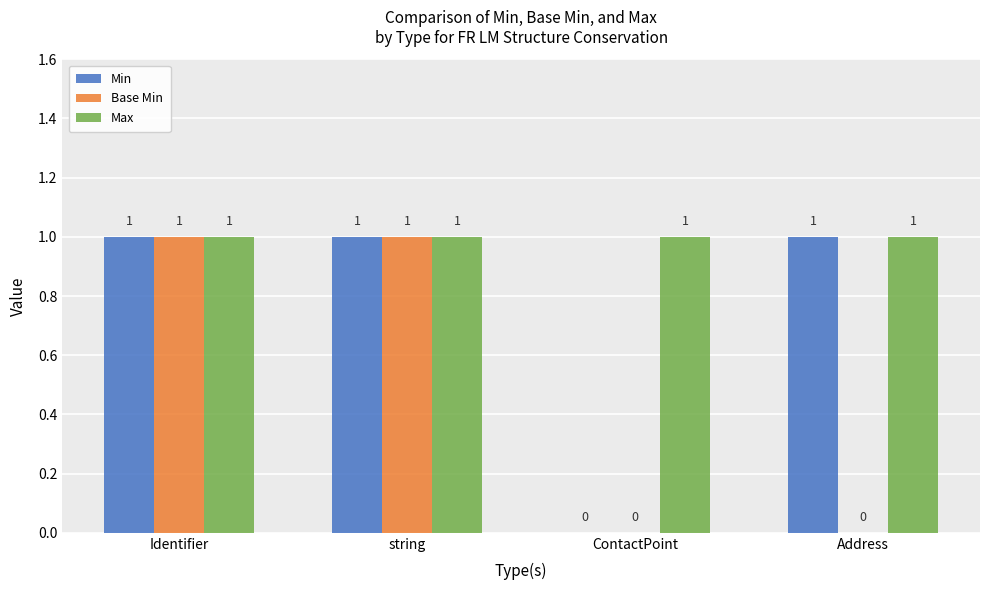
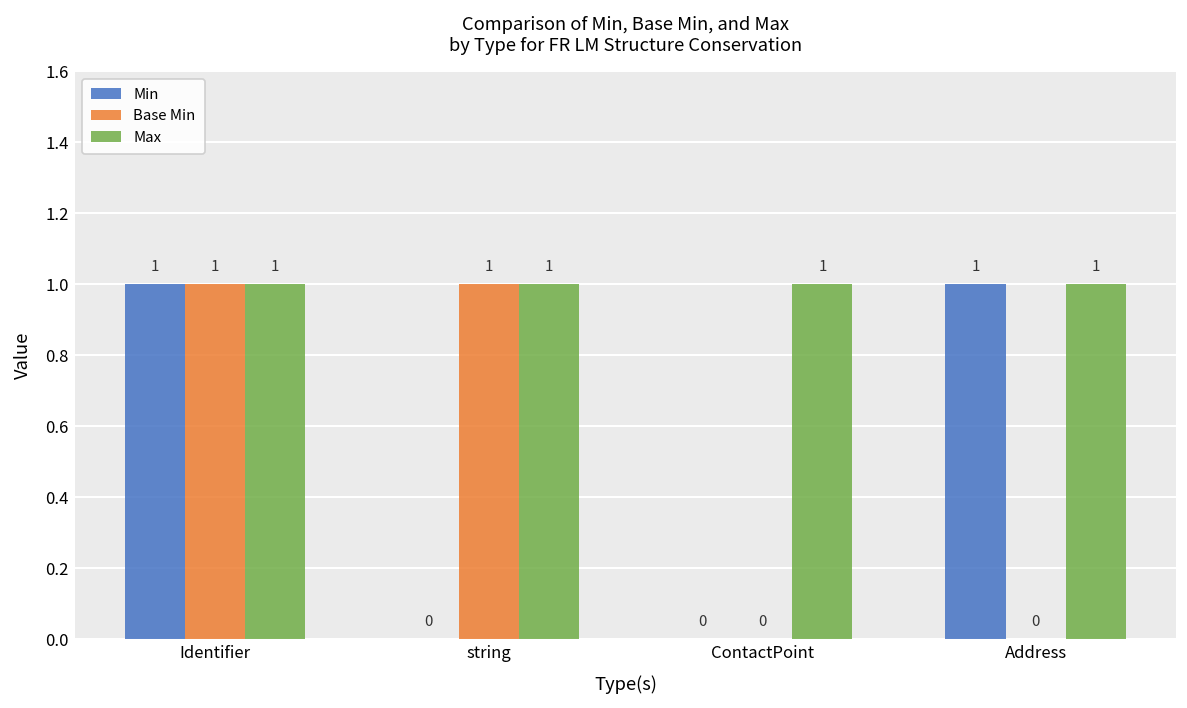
Min, string: 1 -> 0
